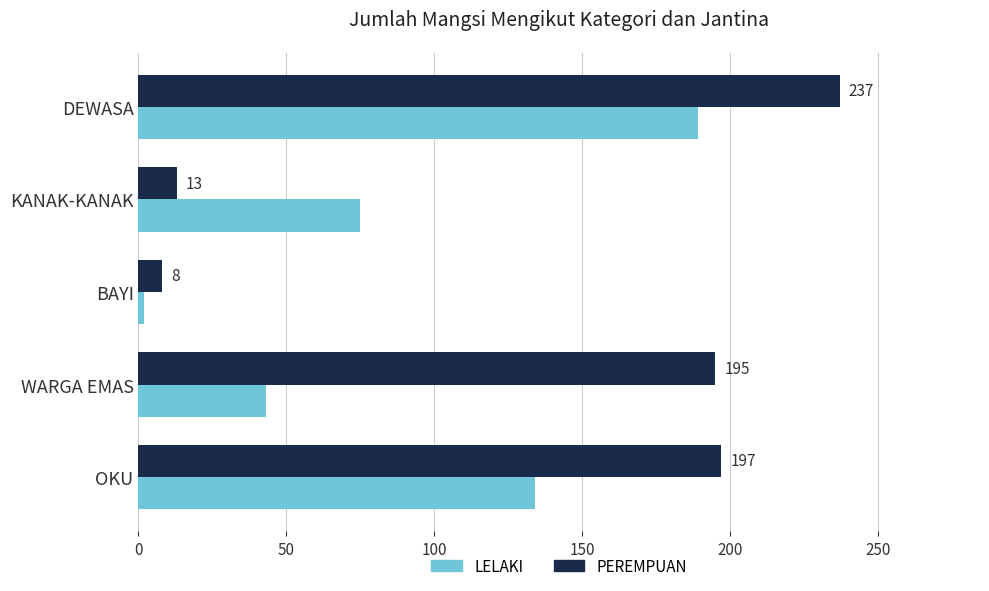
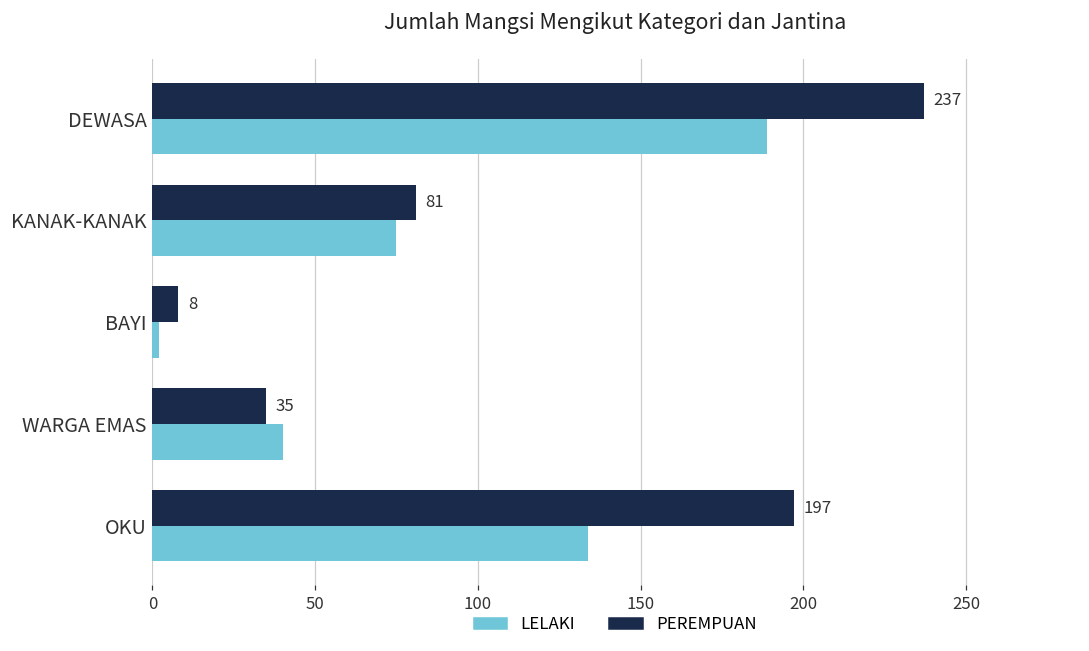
PEREMPUAN, KANAK-KANAK: 13 -> 81
PEREMPUAN, WARGA EMAS: 195 -> 35
LELAKI, WARGA EMAS: 43 -> 40
